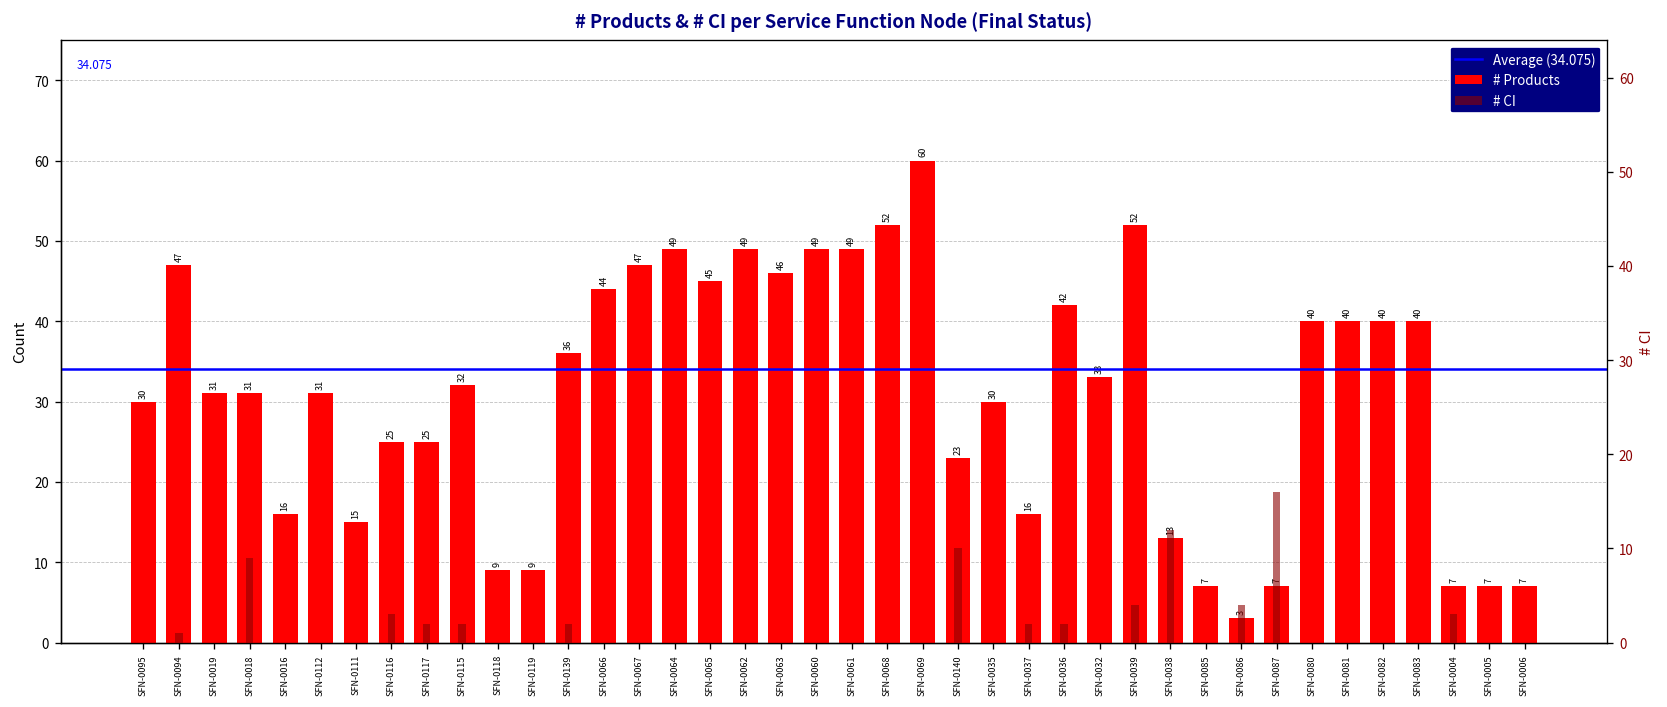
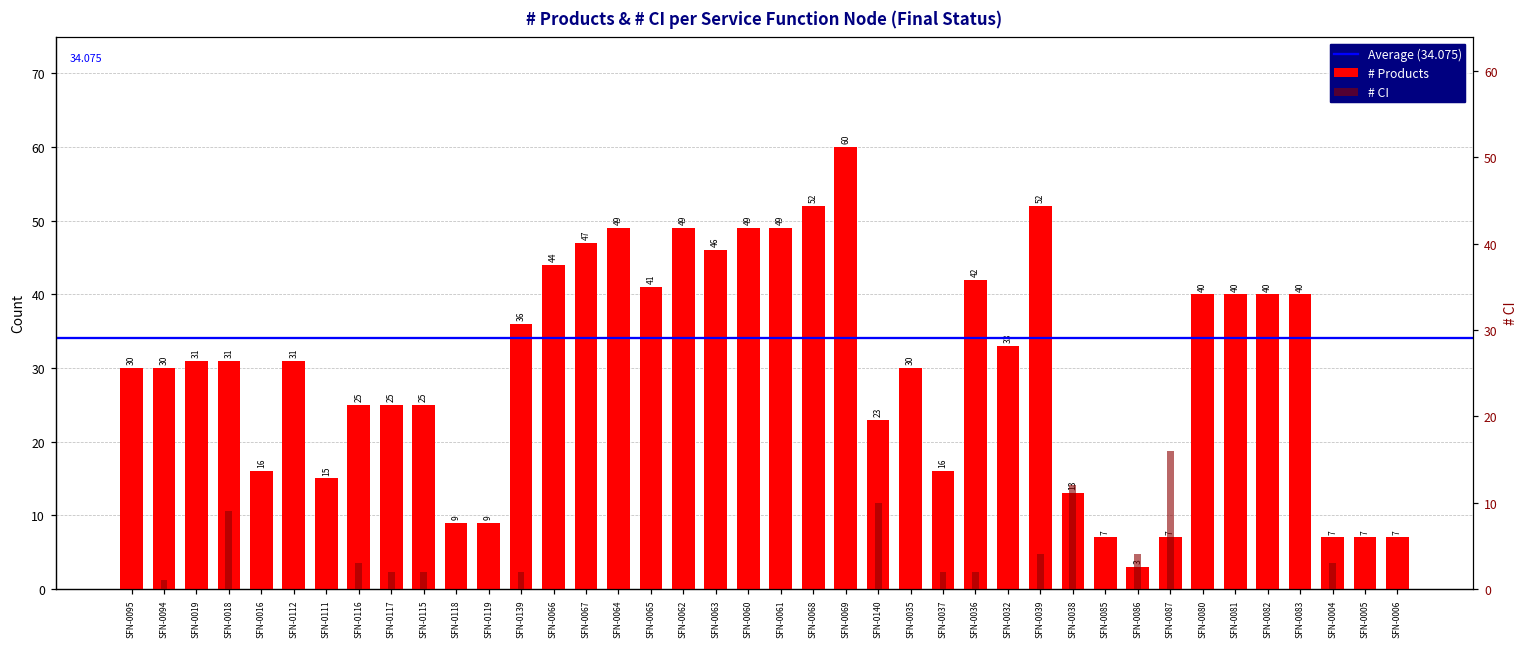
# Products, SFN-0094: 47 -> 30
# Products, SFN-0115: 32 -> 25
# Products, SFN-0065: 45 -> 41
